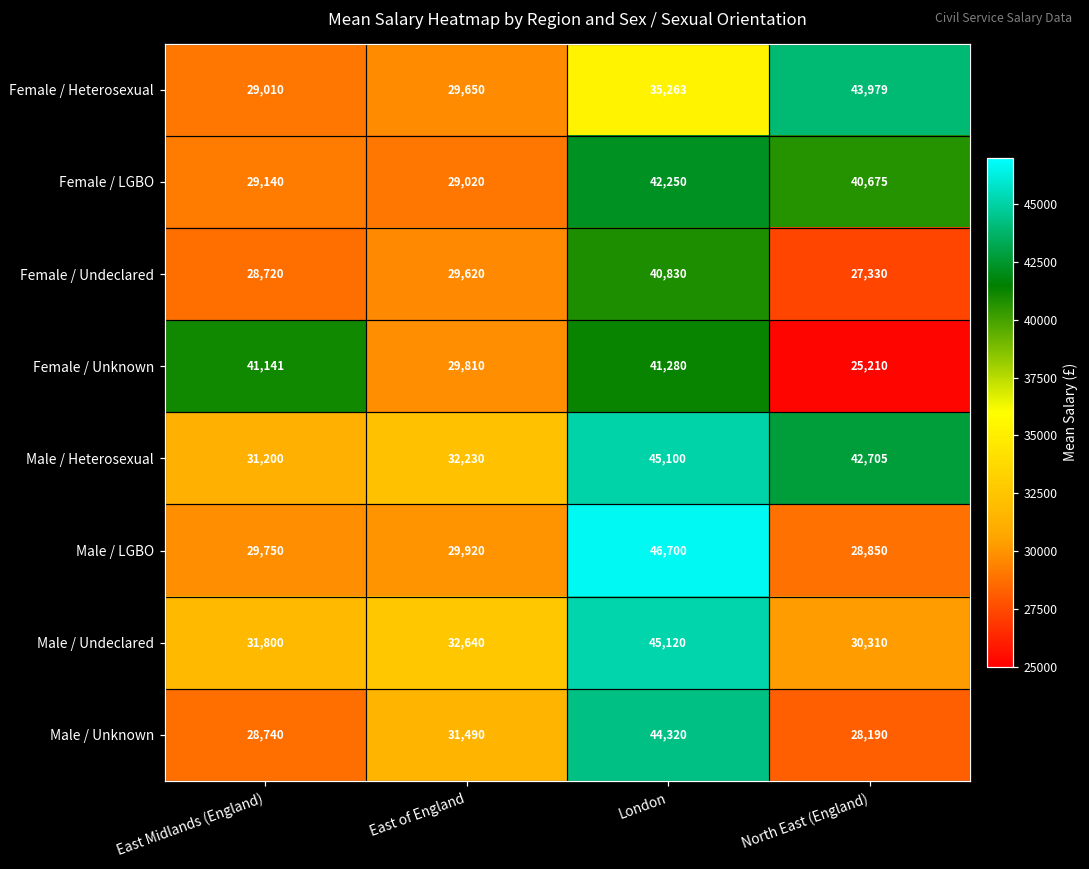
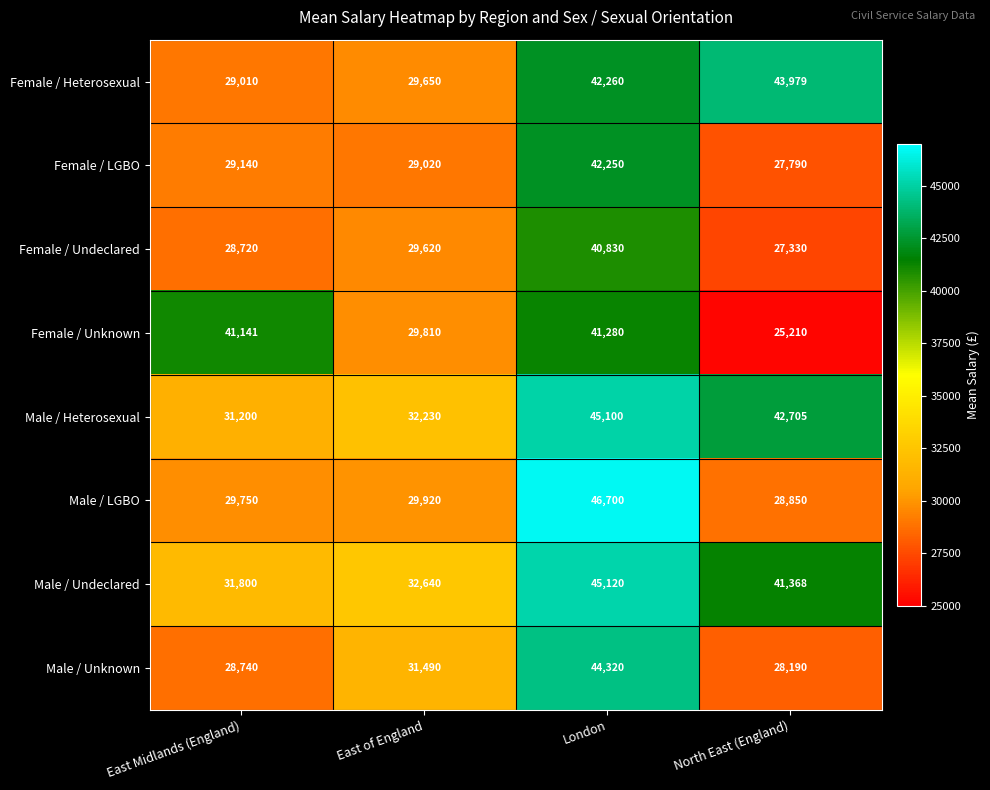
Female / Heterosexual, London: 35,263 -> 42,260
Female / LGBO, North East (England): 40,675 -> 27,790
Male / Undeclared, North East (England): 30,310 -> 41,368
